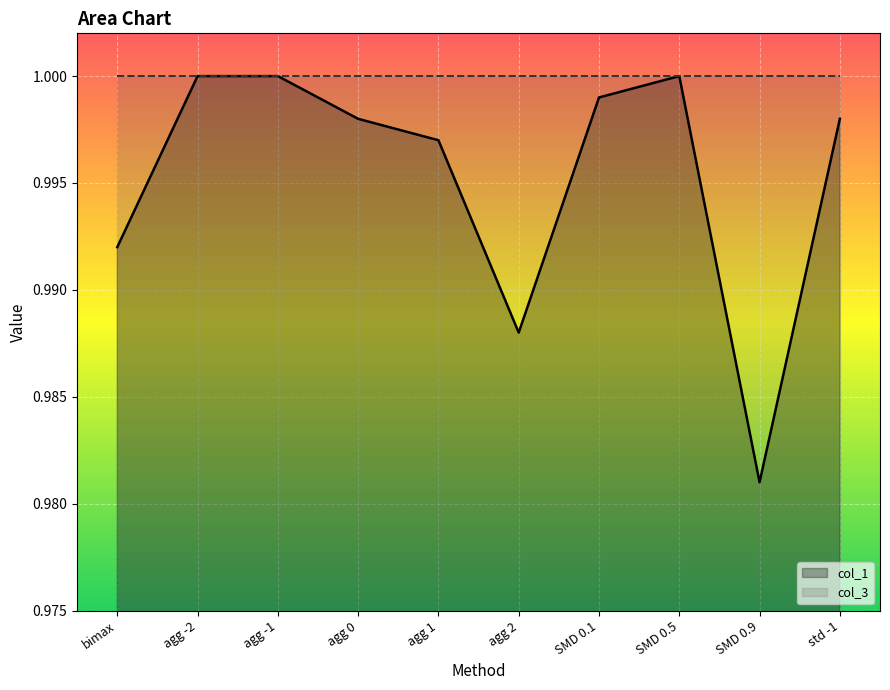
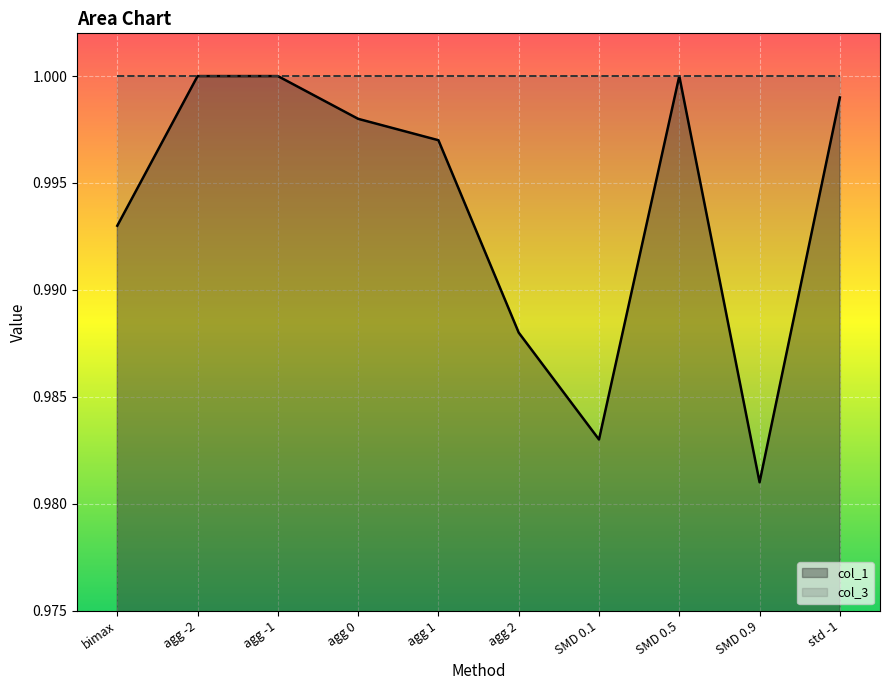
col_1, bimax: 0.992 -> 0.993
col_1, SMD 0.1: 0.999 -> 0.983
col_1, std -1: 0.998 -> 0.999
